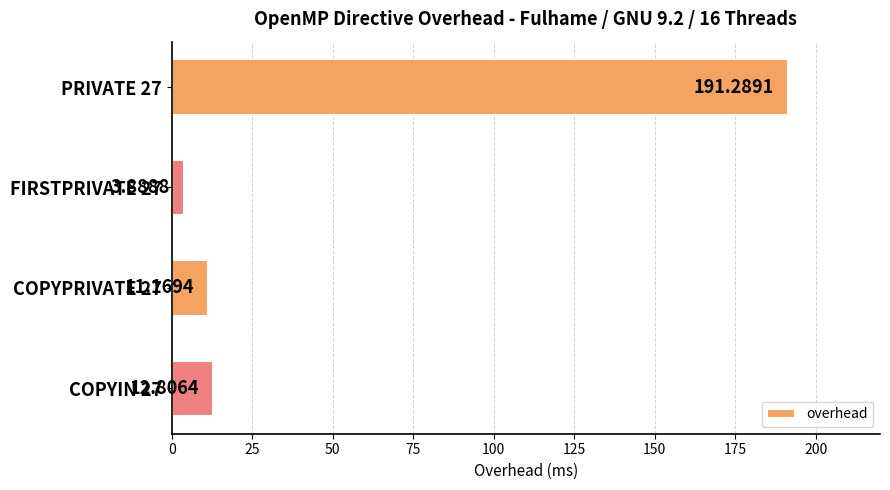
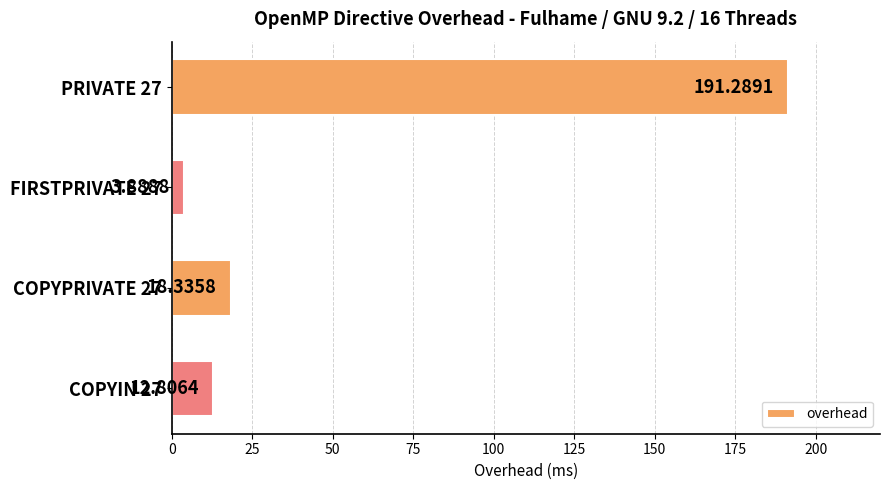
COPYPRIVATE 27: 11.1694 -> 18.3358
